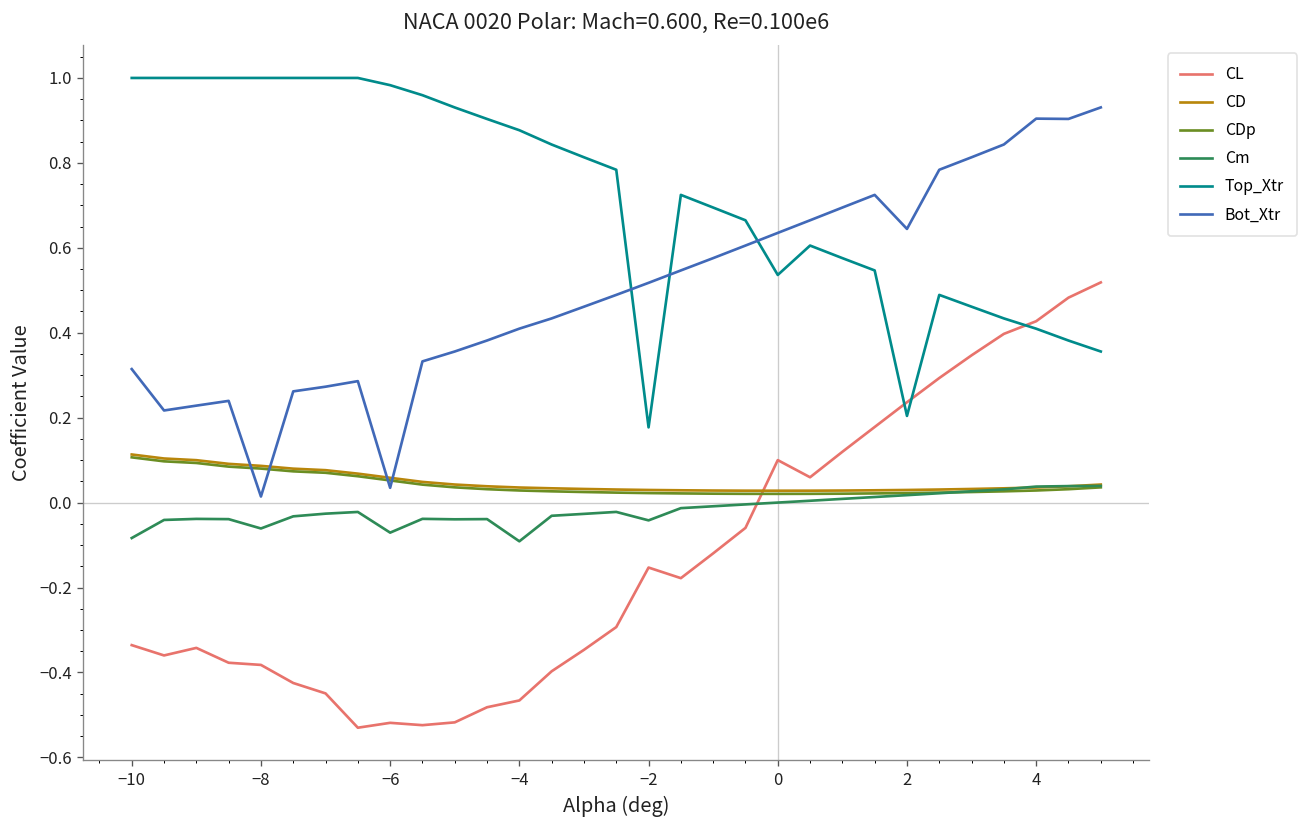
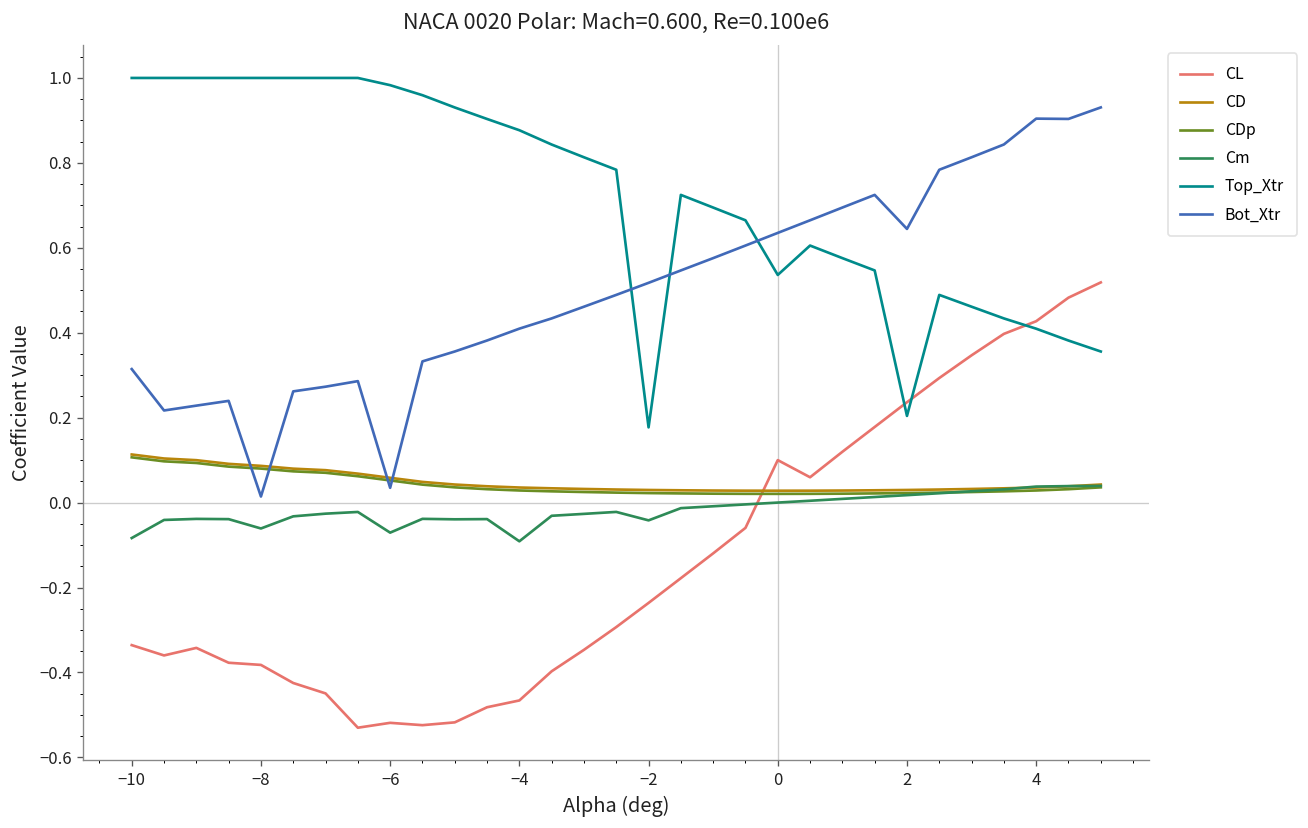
CL, −2: -0.15 -> -0.24
